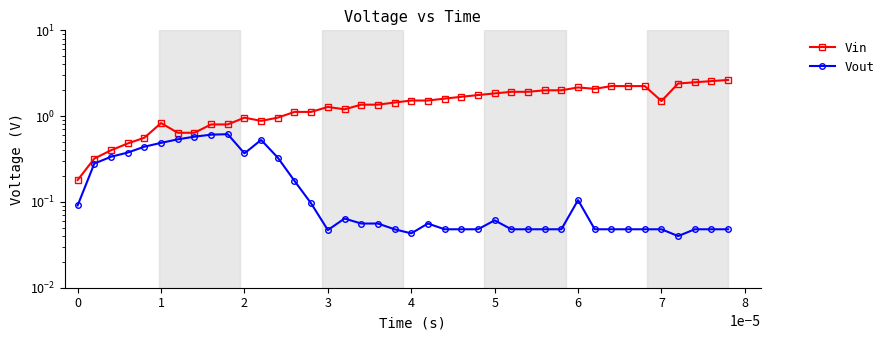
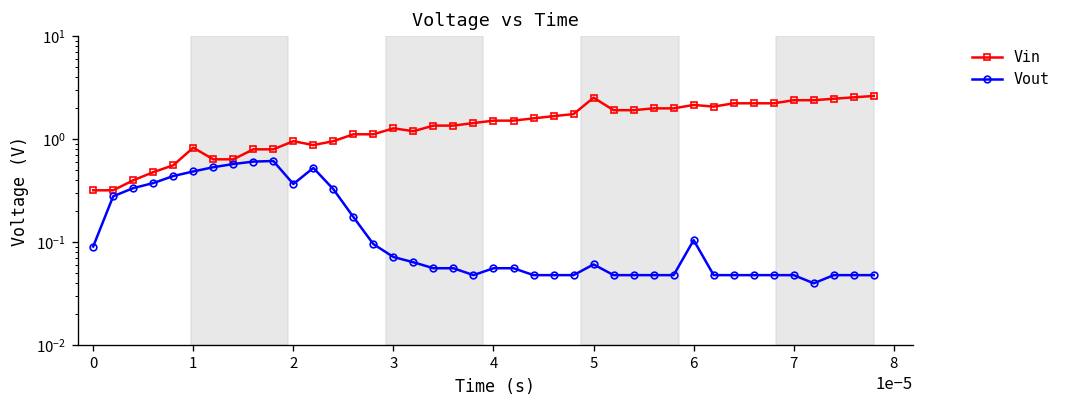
Vin, 0: 0.18 -> 0.32
Vout, 3: 0.05 -> 0.07
Vout, 4: 0.04 -> 0.06
Vin, 5: 1.8 -> 2.5
Vin, 7: 1.5 -> 2.4
